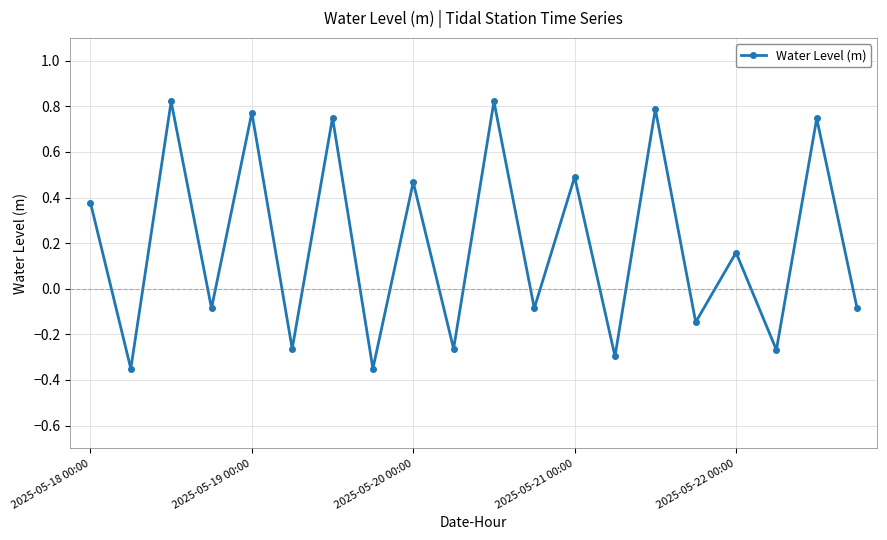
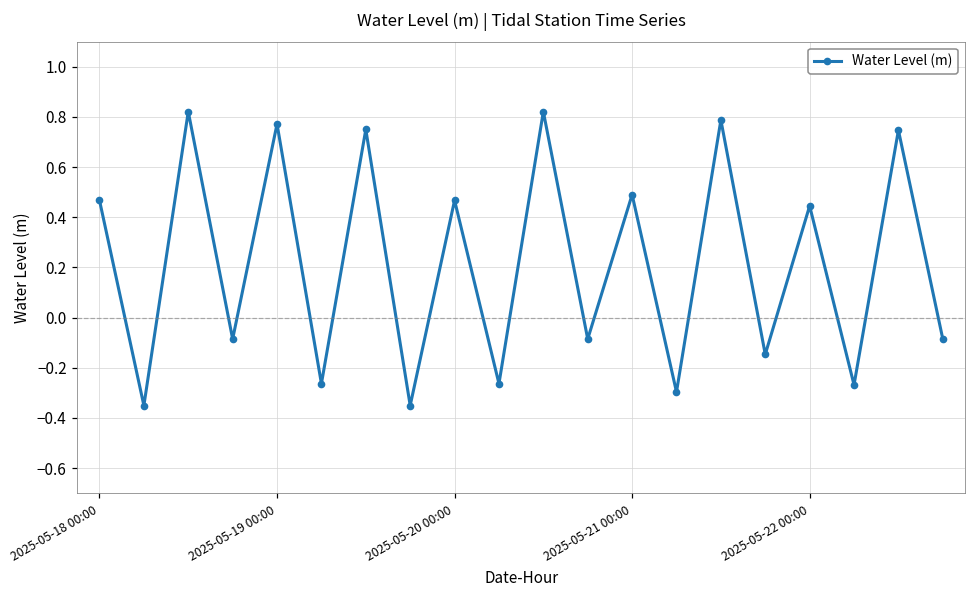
2025-05-18 00:00: 0.38 -> 0.47
2025-05-22 00:00: 0.16 -> 0.45
